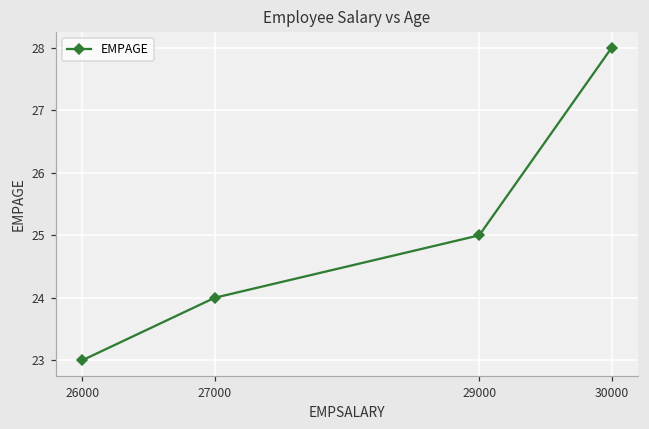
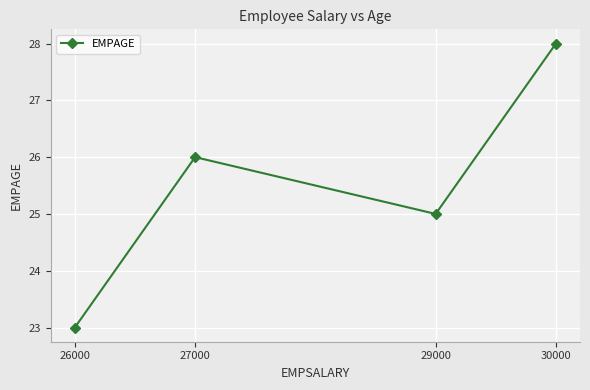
27000: 24 -> 26
